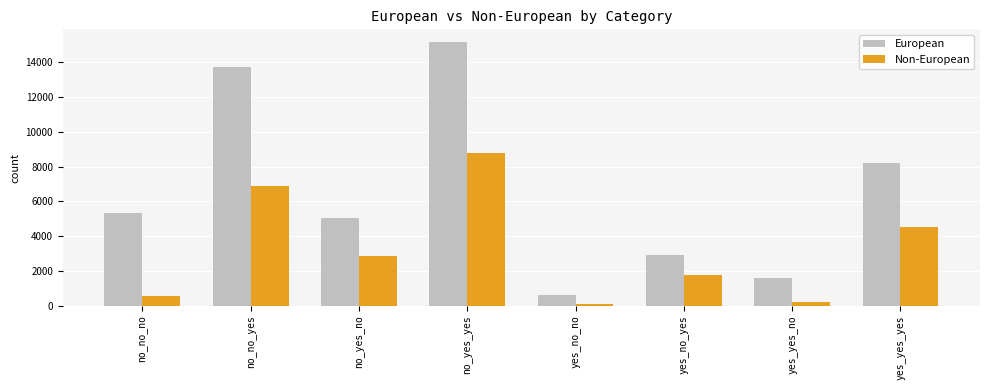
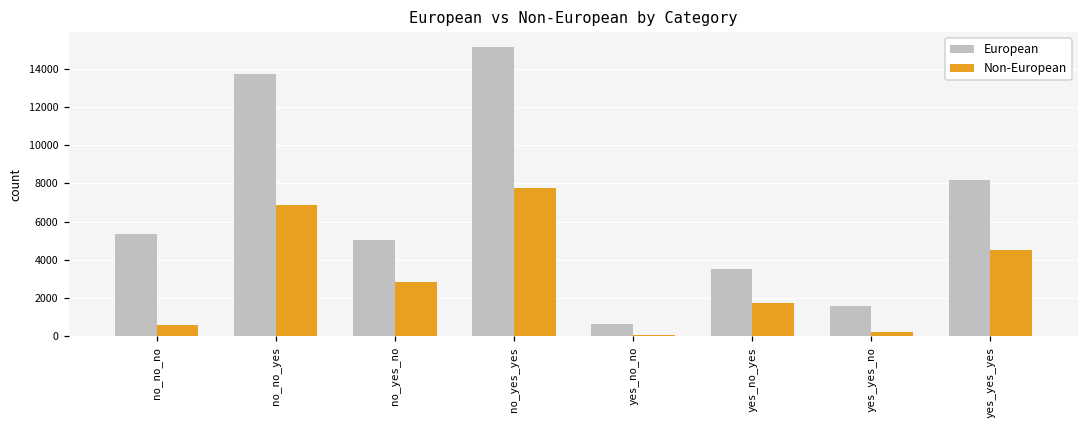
Non-European, no_yes_yes: 8800 -> 7800
European, yes_no_yes: 2900 -> 3500
